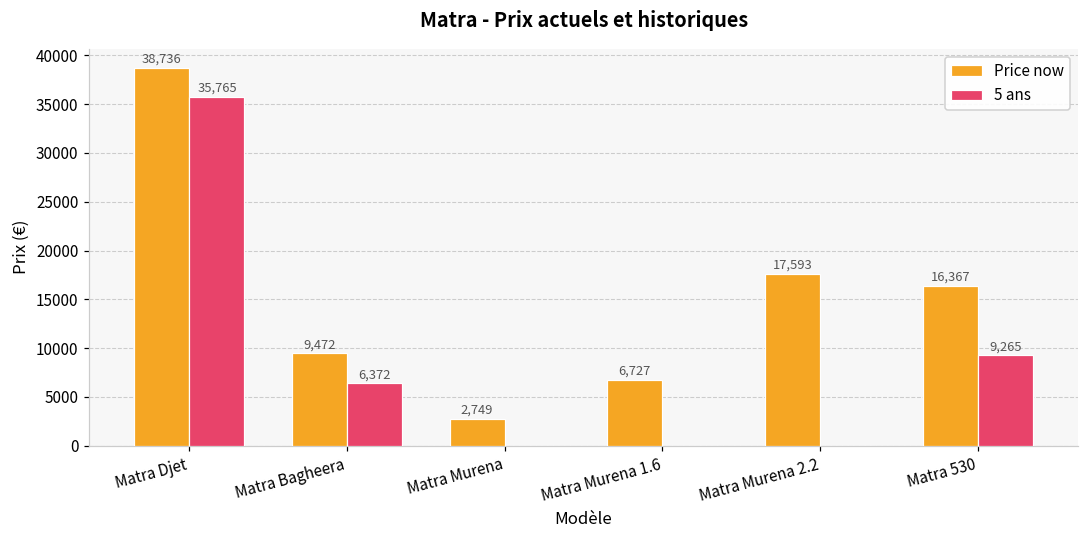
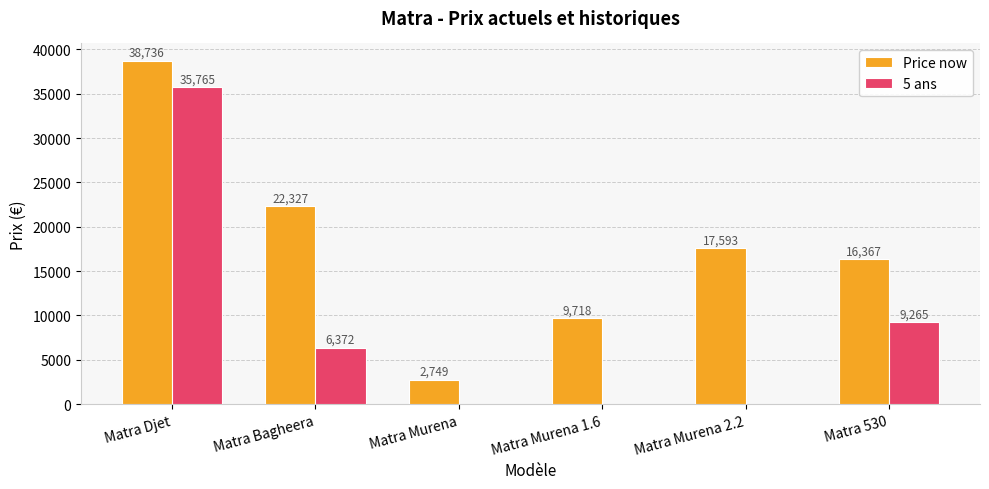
Price now, Matra Bagheera: 9,472 -> 22,327
Price now, Matra Murena 1.6: 6,727 -> 9,718
